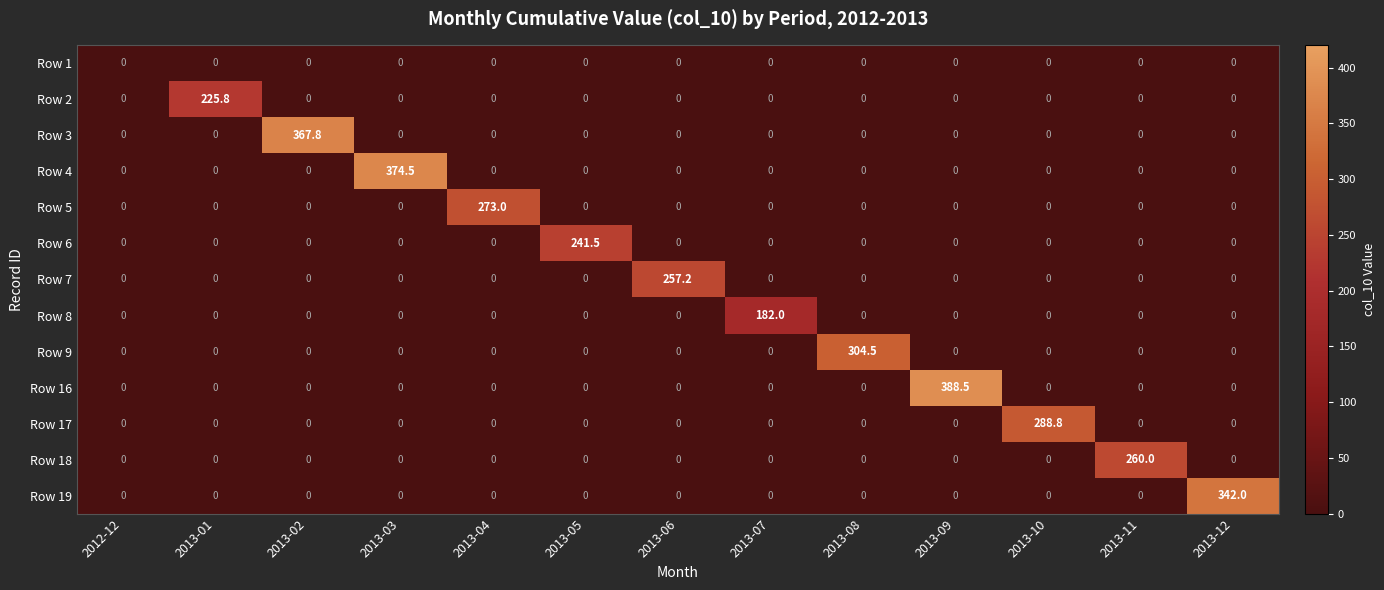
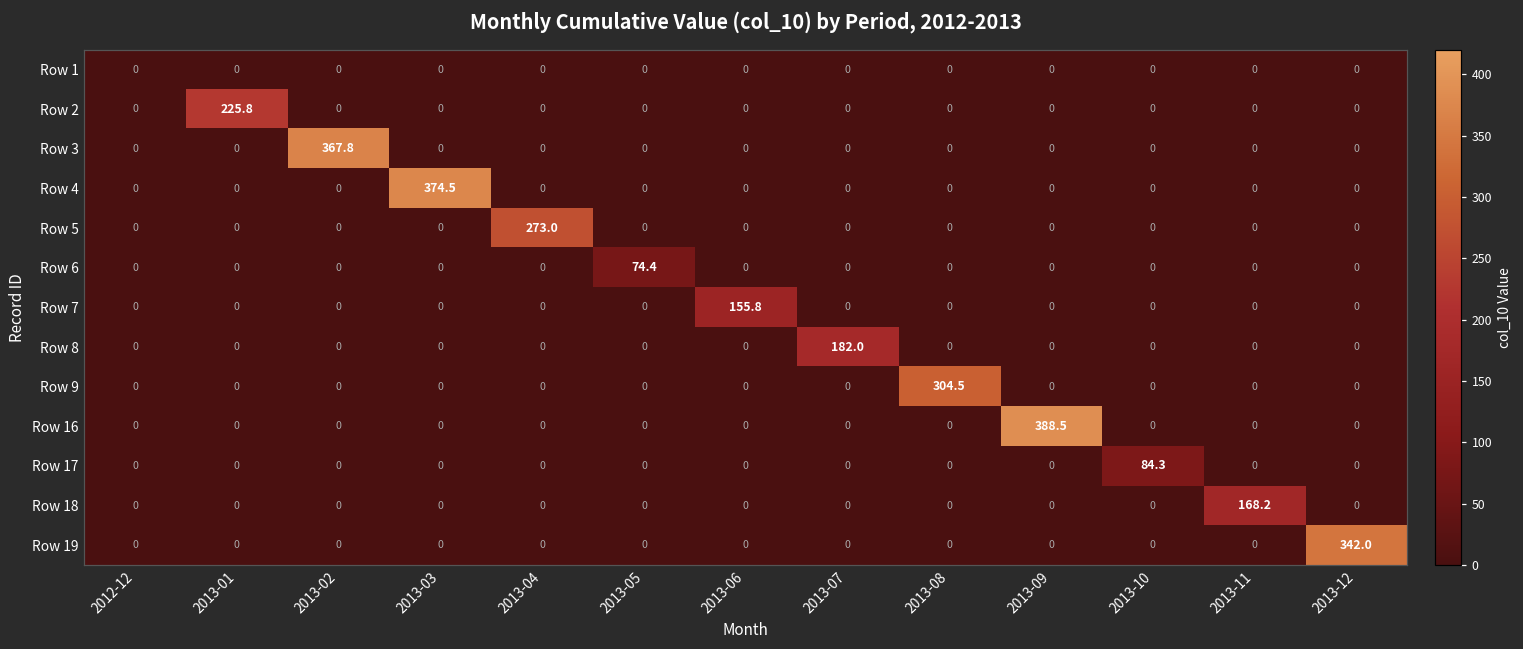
Row 6, 2013-05: 241.5 -> 74.4
Row 7, 2013-06: 257.2 -> 155.8
Row 17, 2013-10: 288.8 -> 84.3
Row 18, 2013-11: 260.0 -> 168.2
